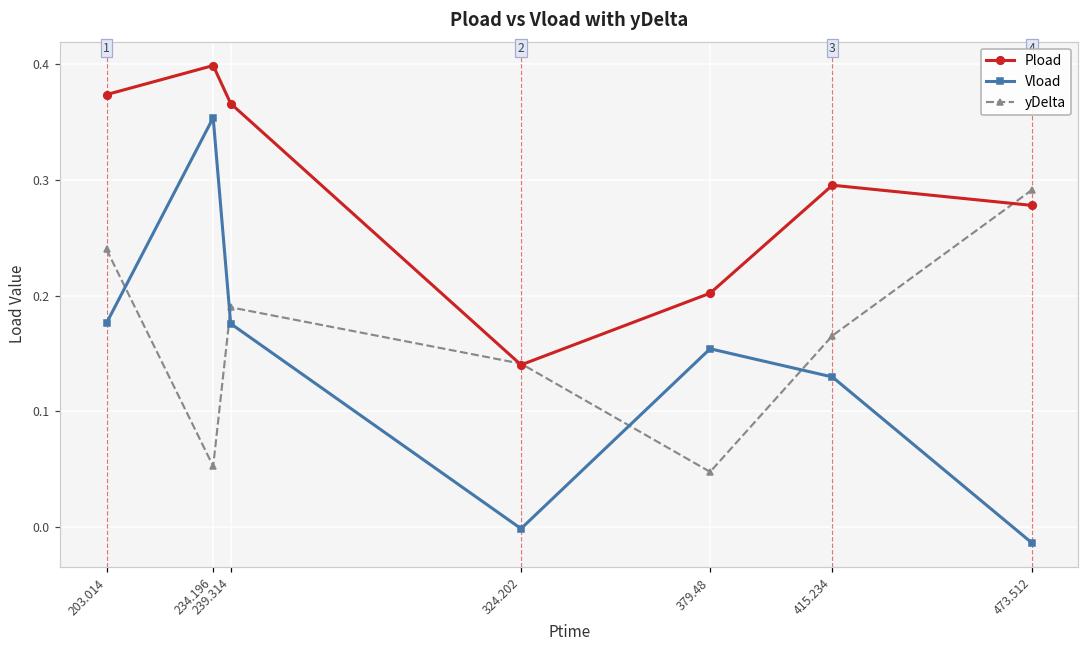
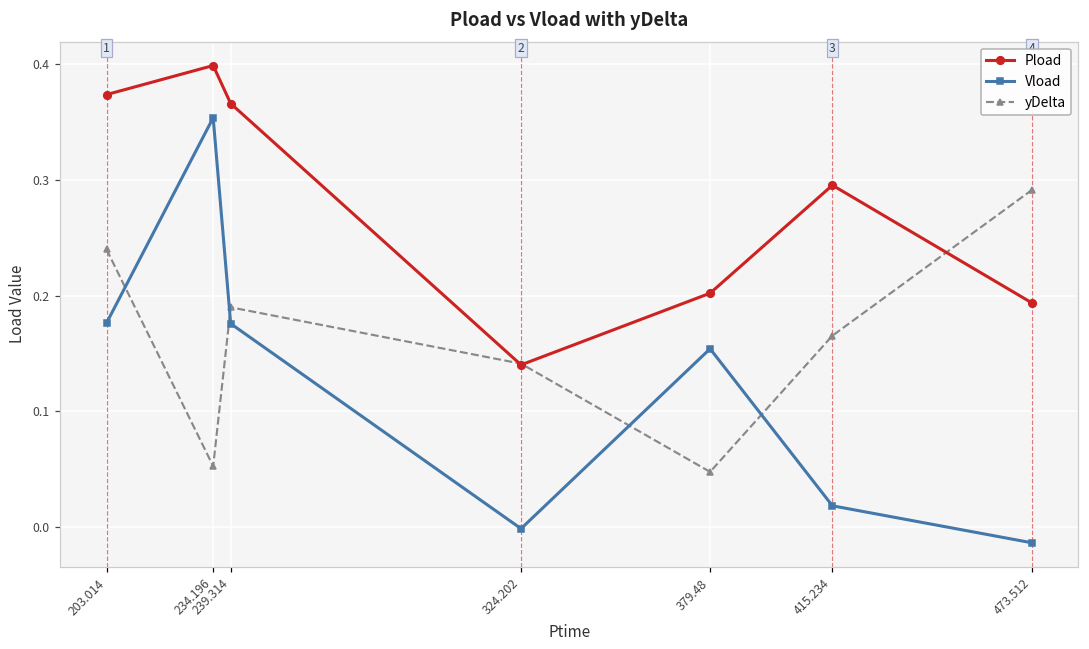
Vload, 415.234: 0.130 -> 0.019
Pload, 473.512: 0.278 -> 0.194
